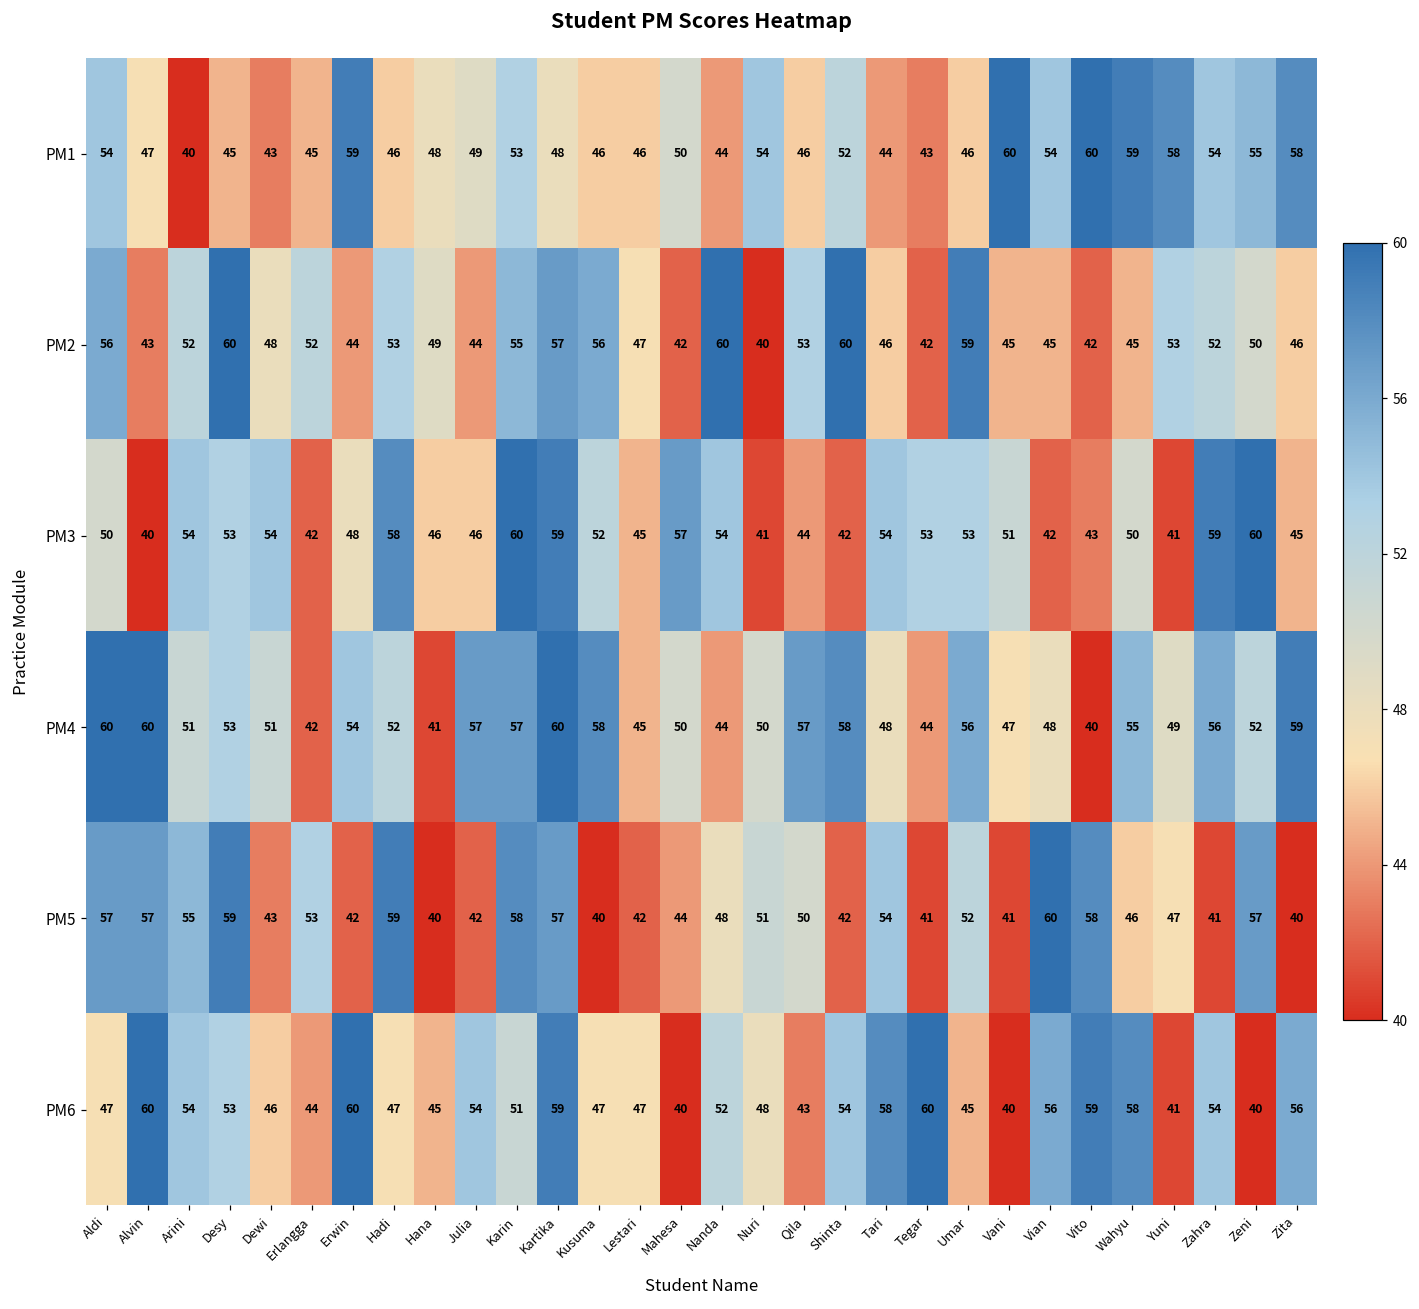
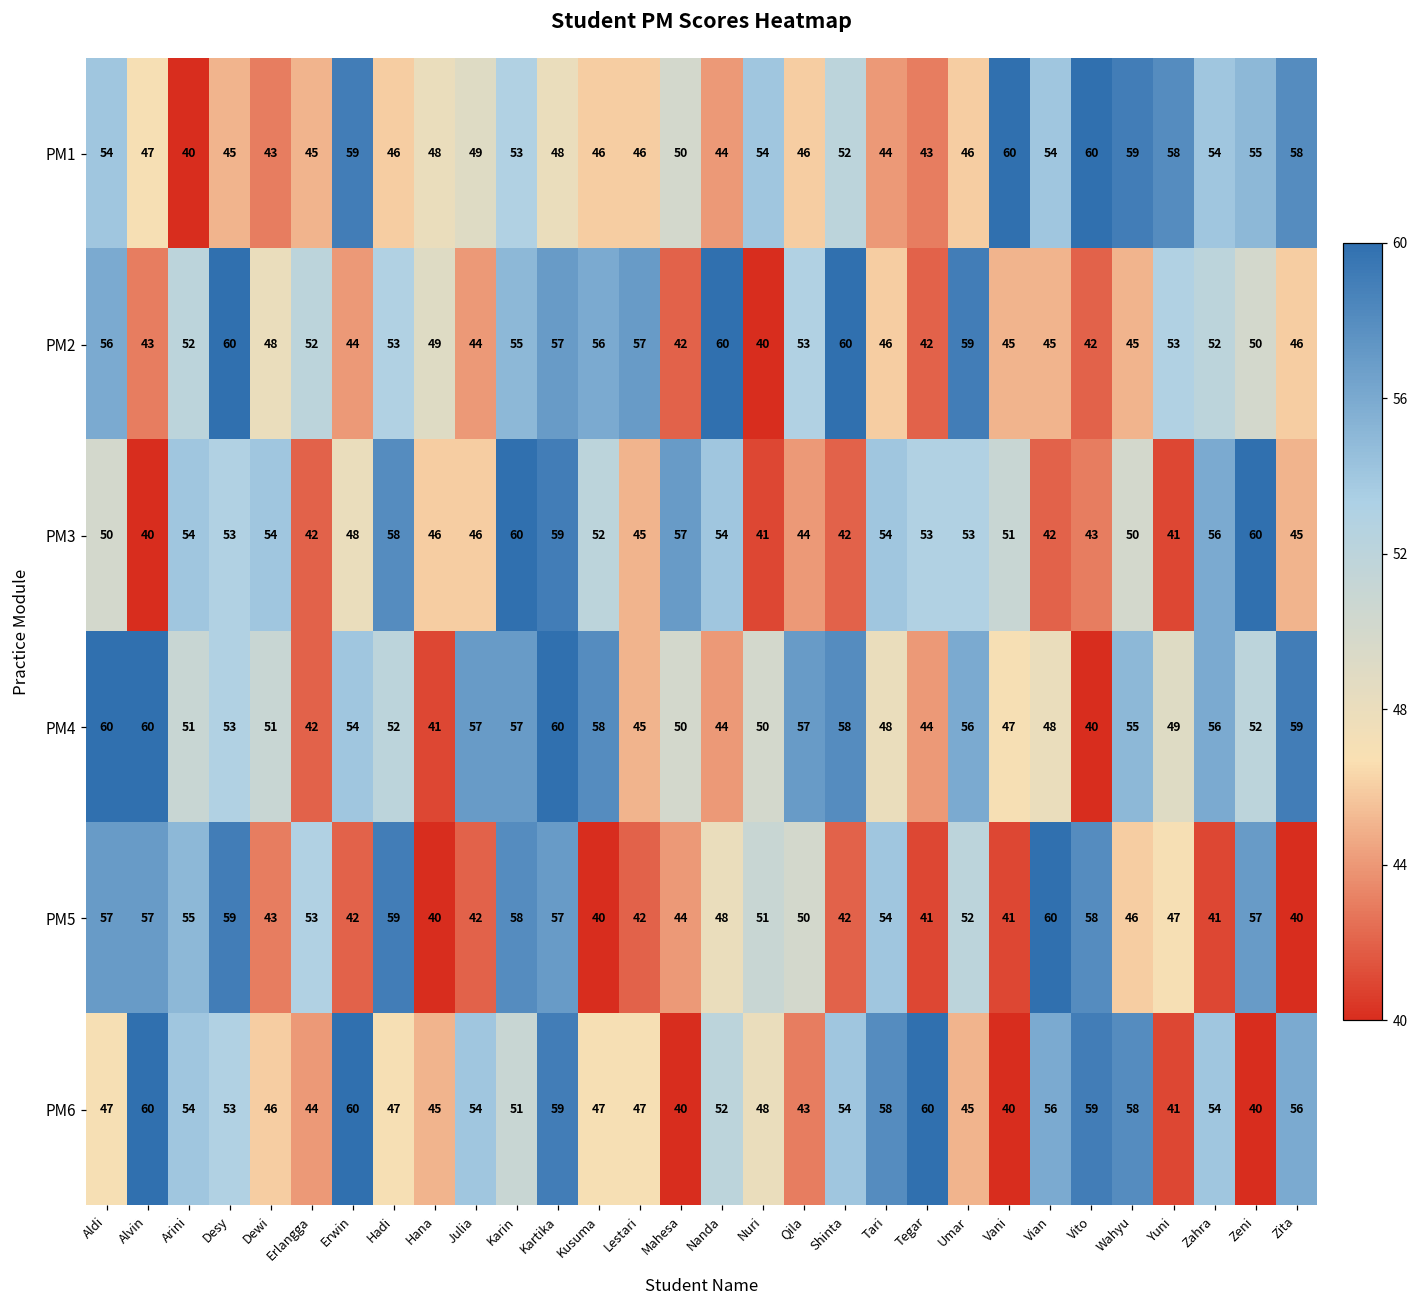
PM2, Lestari: 47 -> 57
PM3, Zahra: 59 -> 56
